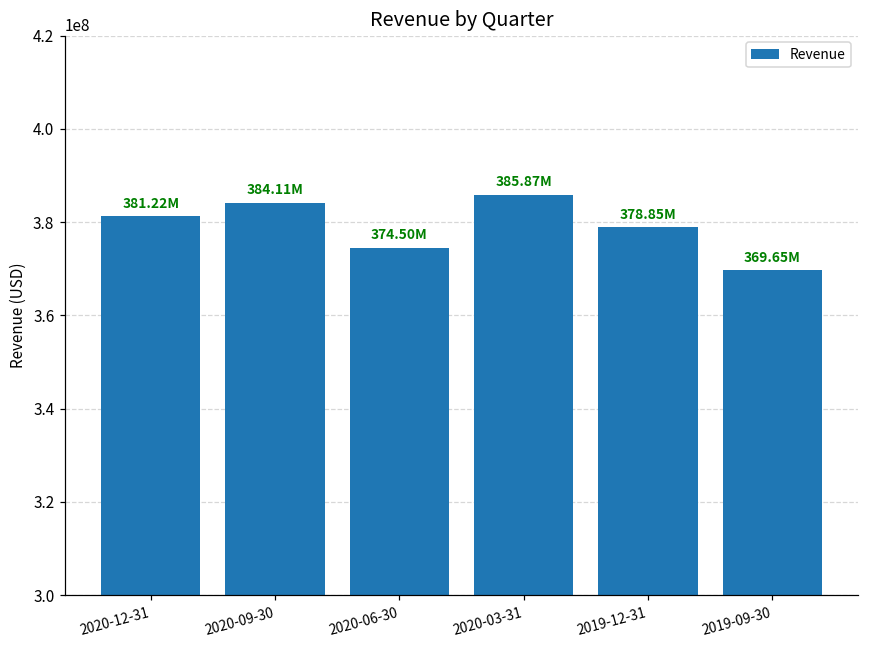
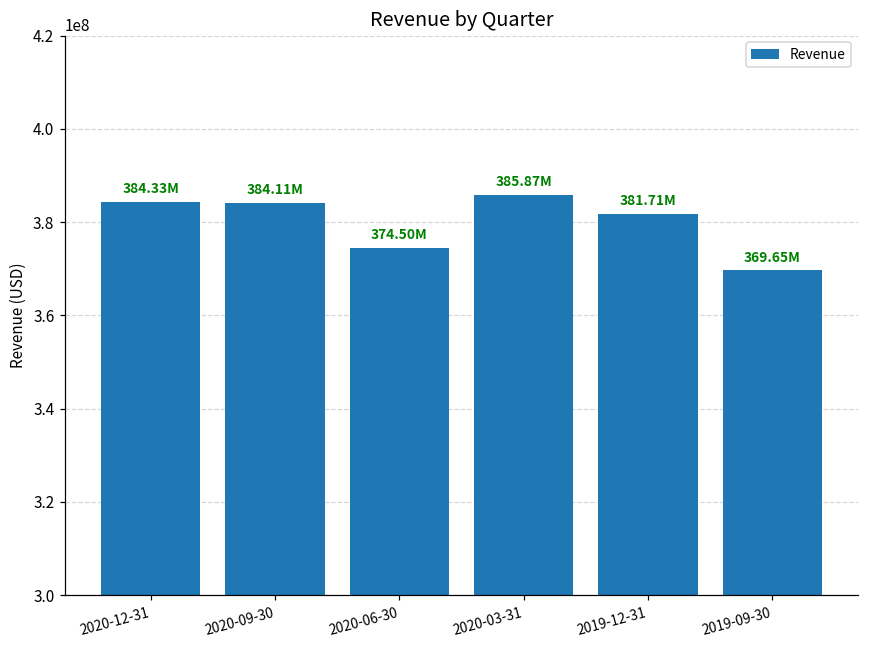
2020-12-31: 381.22M -> 384.33M
2019-12-31: 378.85M -> 381.71M
